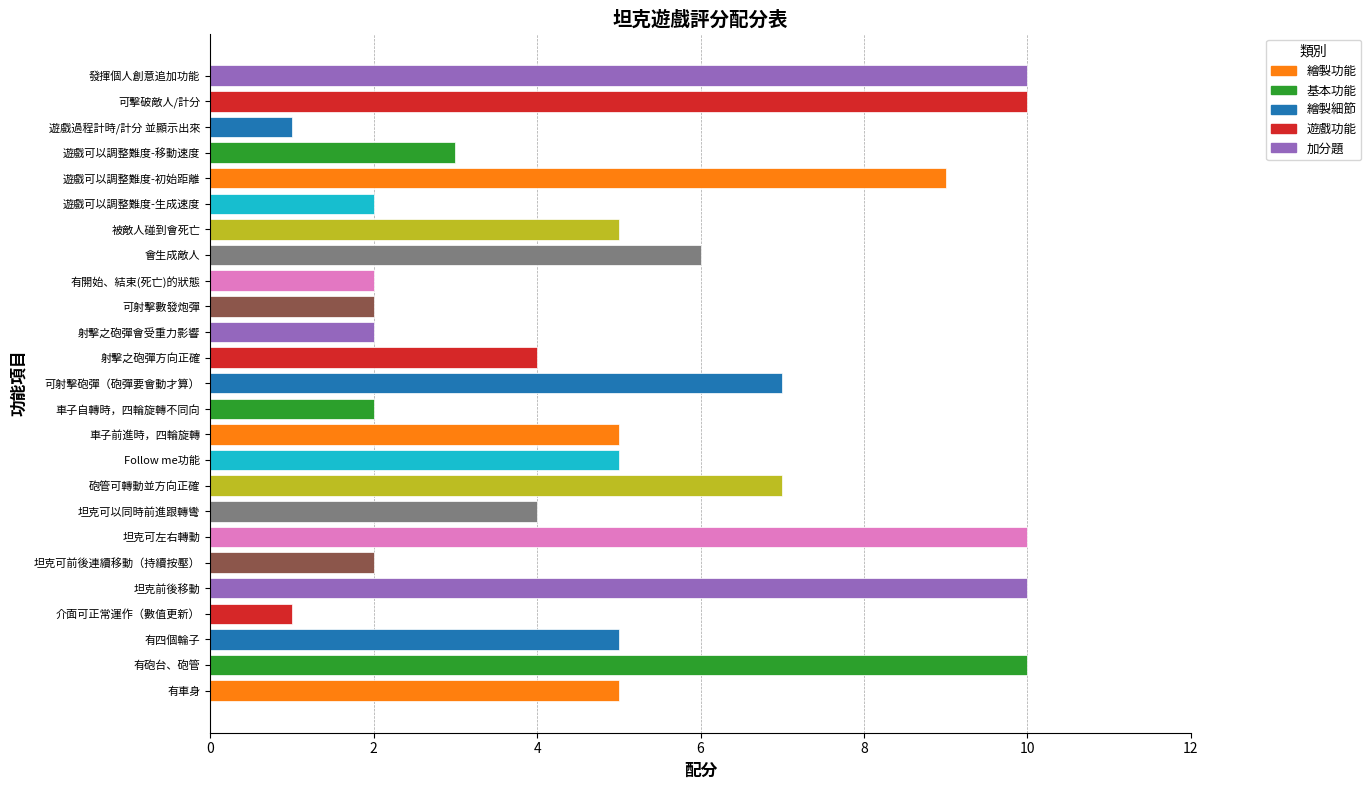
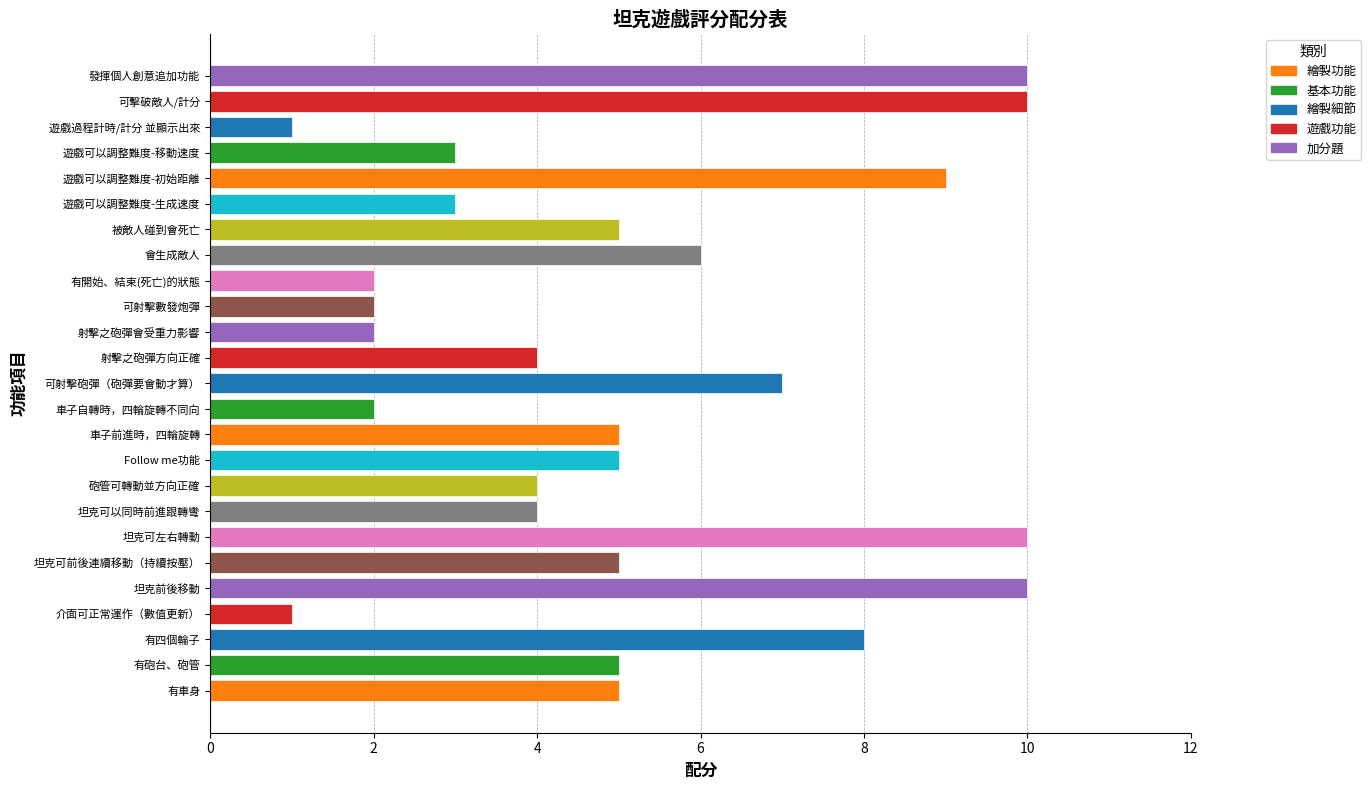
遊戲可以調整難度-生成速度: 2 -> 3
砲管可轉動並方向正確: 7 -> 4
坦克可前後連續移動（持續按壓）: 2 -> 5
有四個輪子: 5 -> 8
有砲台、砲管: 10 -> 5
